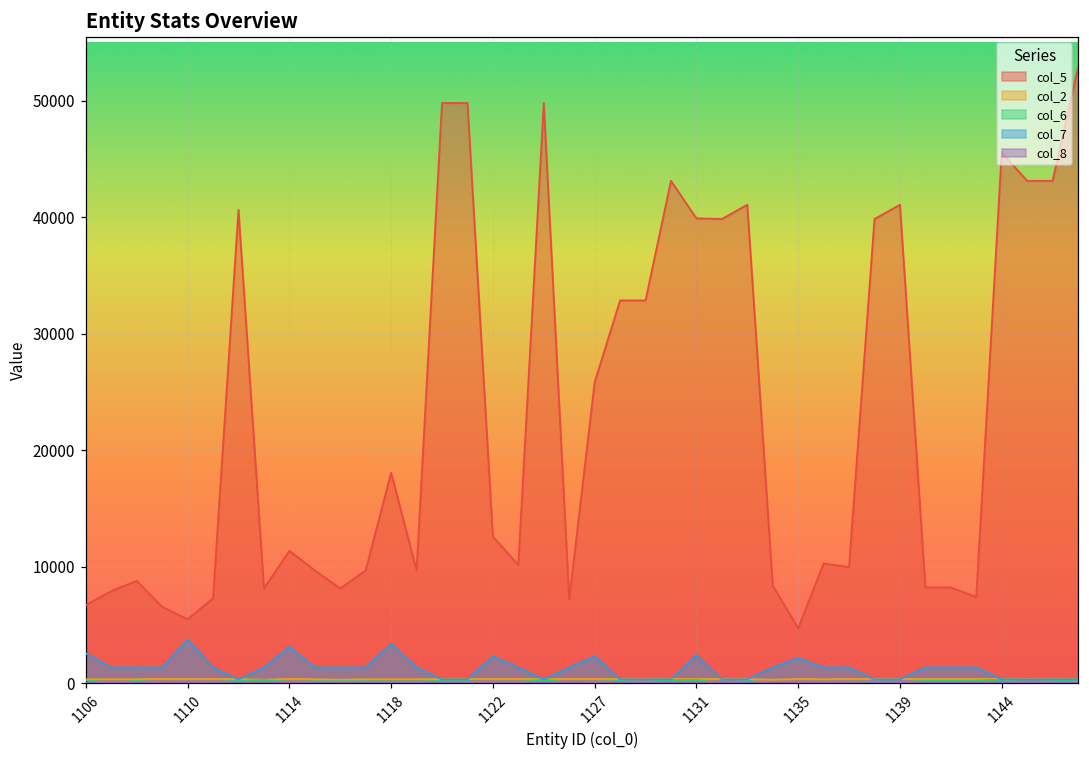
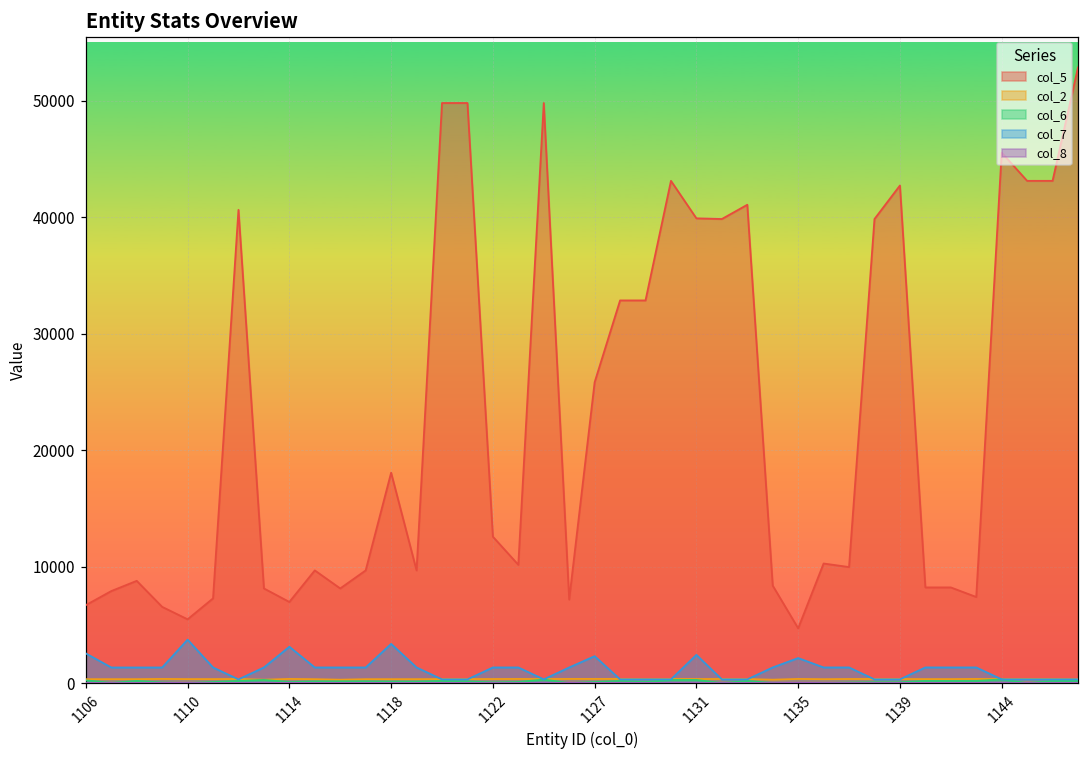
col_5, 1114: 11400 -> 7000
col_7, 1122: 2300 -> 1300
col_5, 1139: 41100 -> 42700
